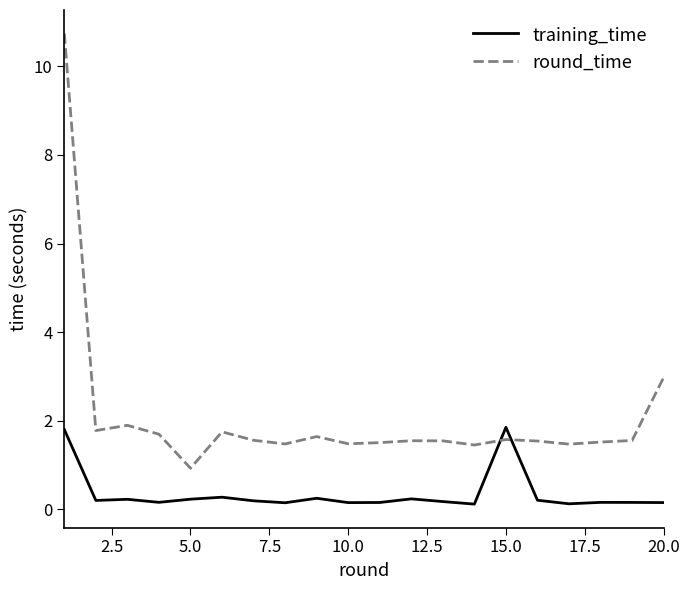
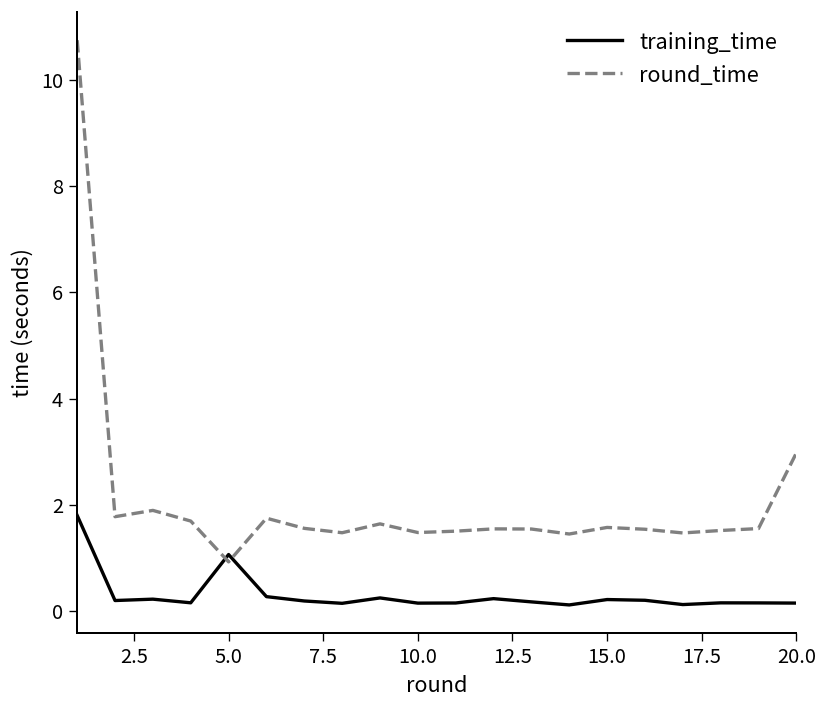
training_time, 5.0: 0.2 -> 1.1
training_time, 15.0: 1.9 -> 0.2
